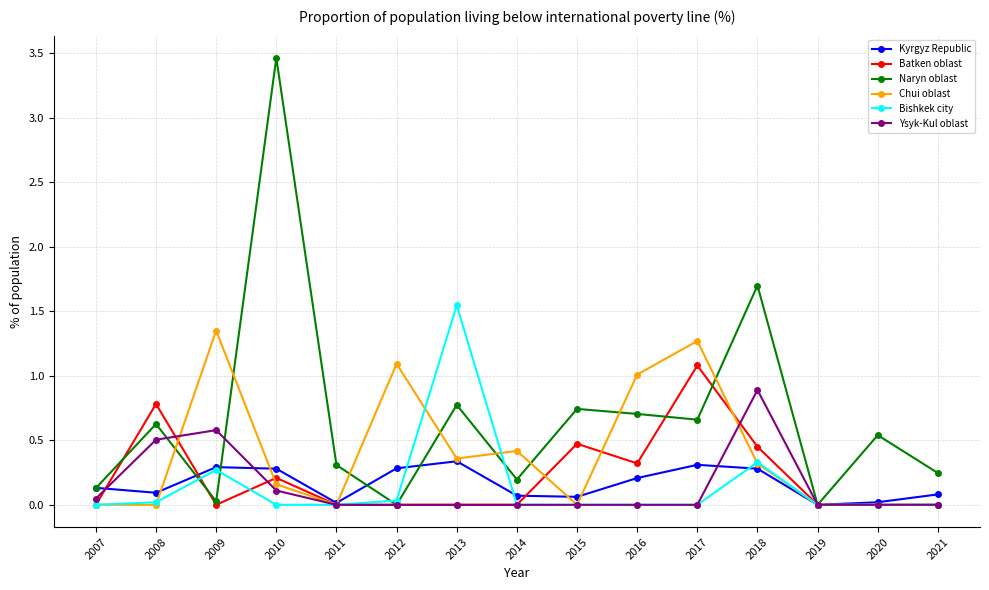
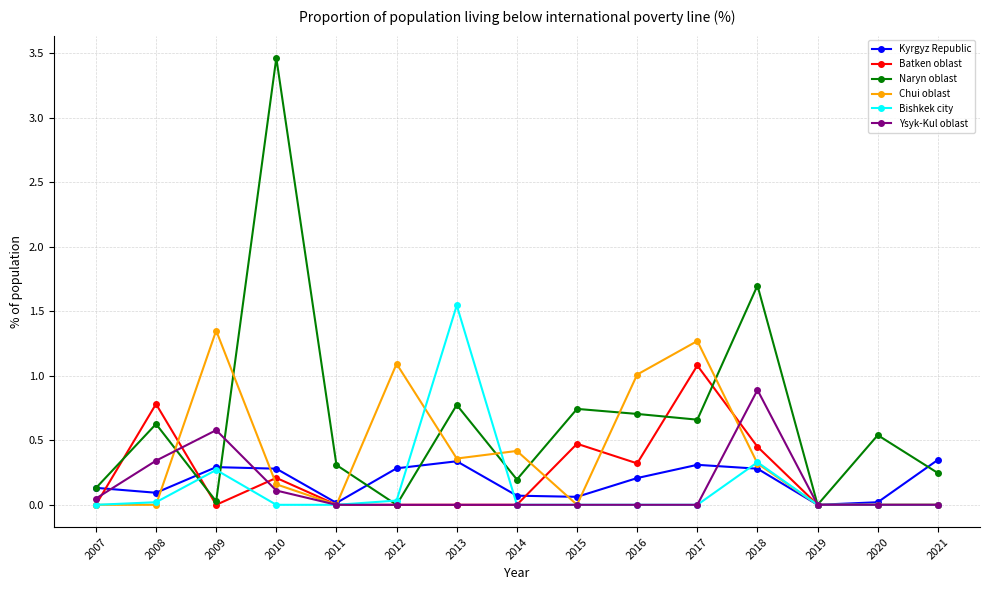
Ysyk-Kul oblast, 2008: 0.50 -> 0.34
Kyrgyz Republic, 2021: 0.08 -> 0.35
